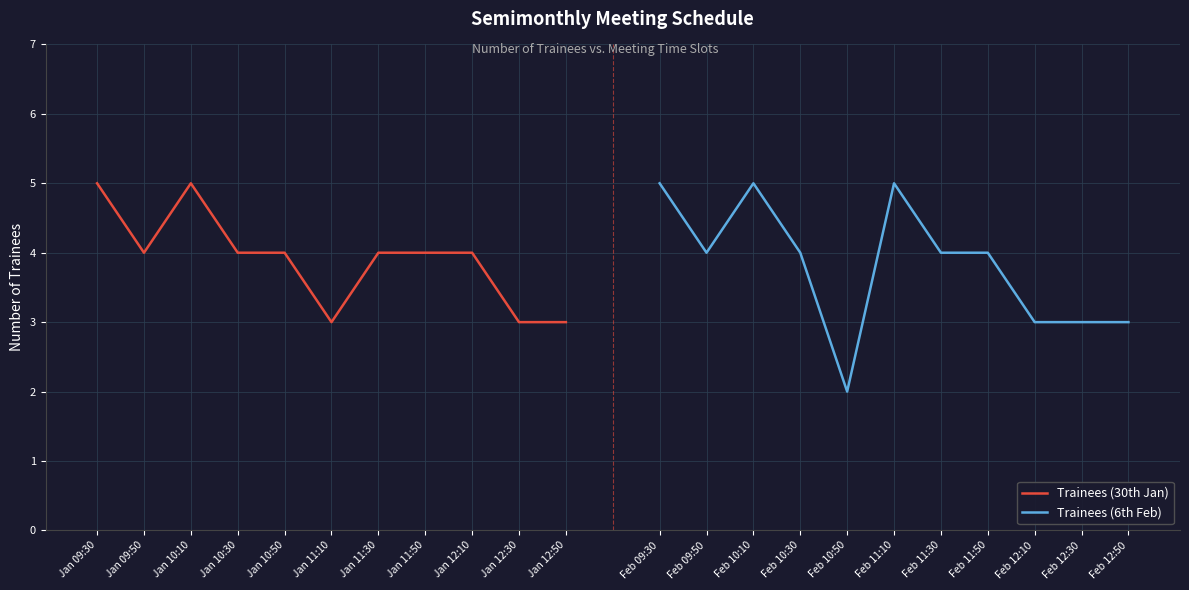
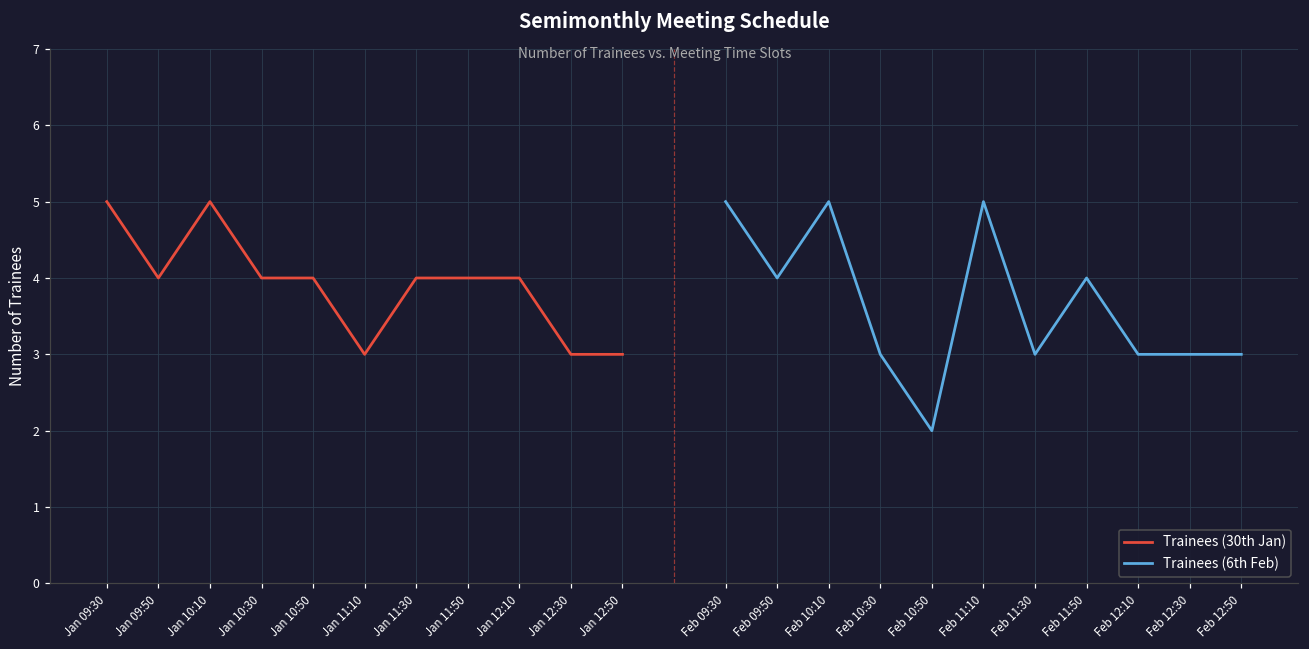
Trainees (6th Feb), Feb 10:30: 4 -> 3
Trainees (6th Feb), Feb 11:30: 4 -> 3
